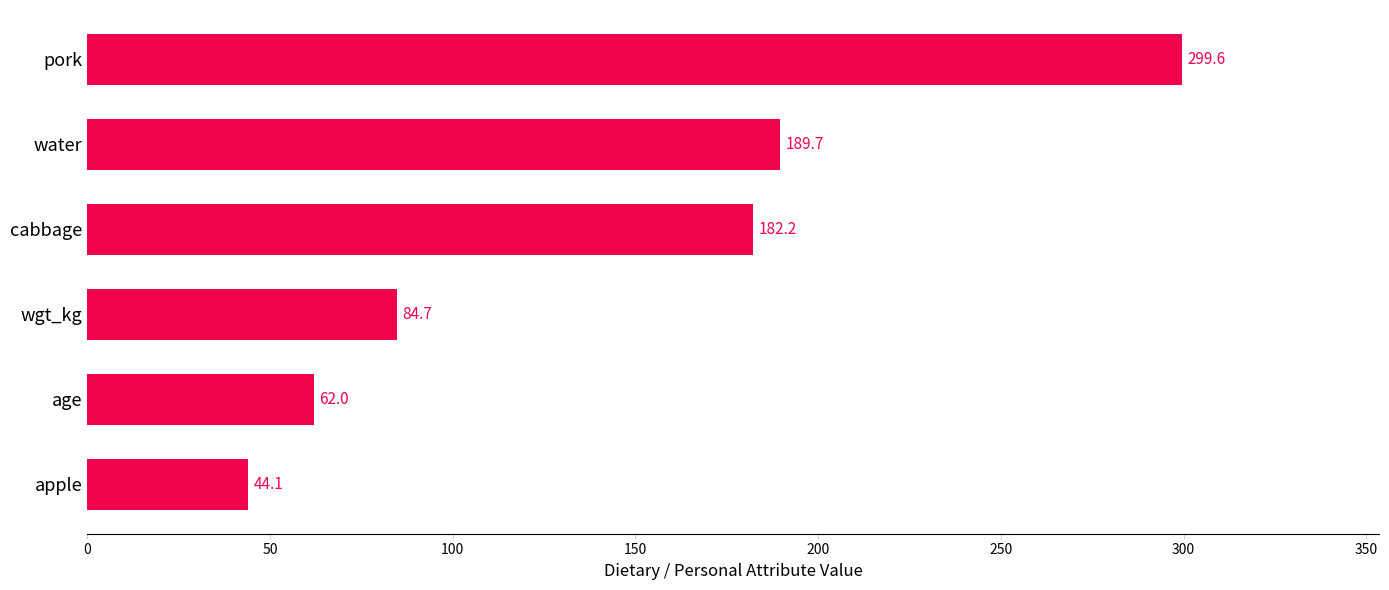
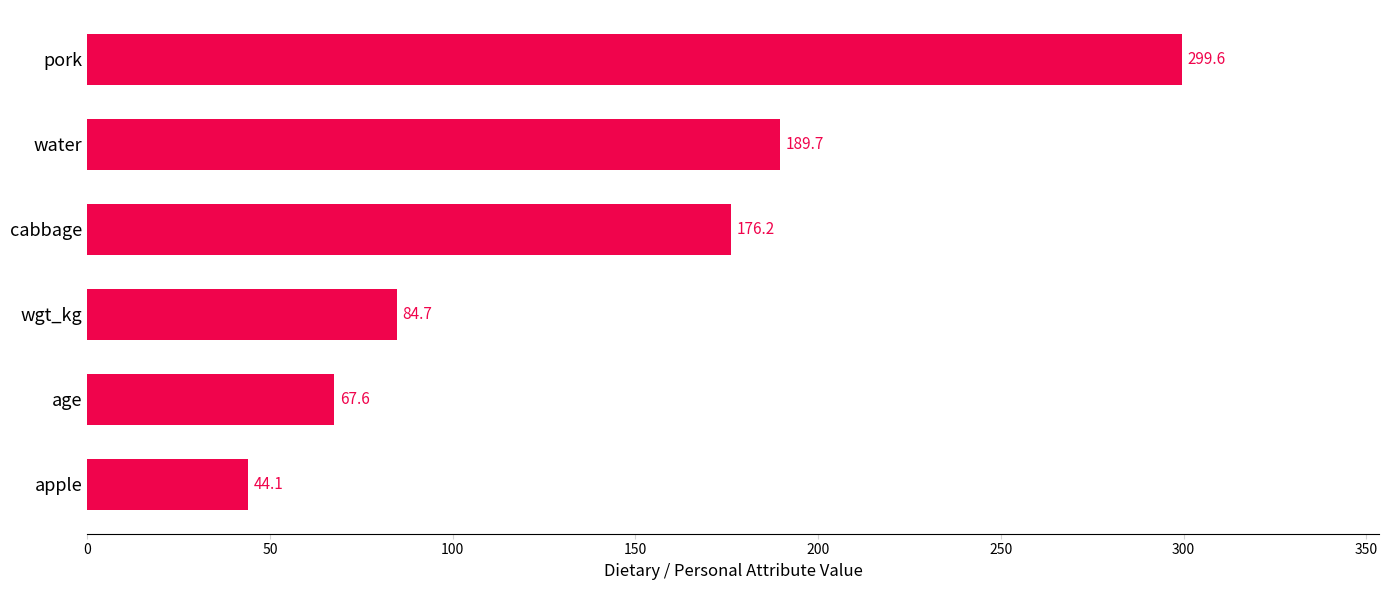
cabbage: 182.2 -> 176.2
age: 62.0 -> 67.6
